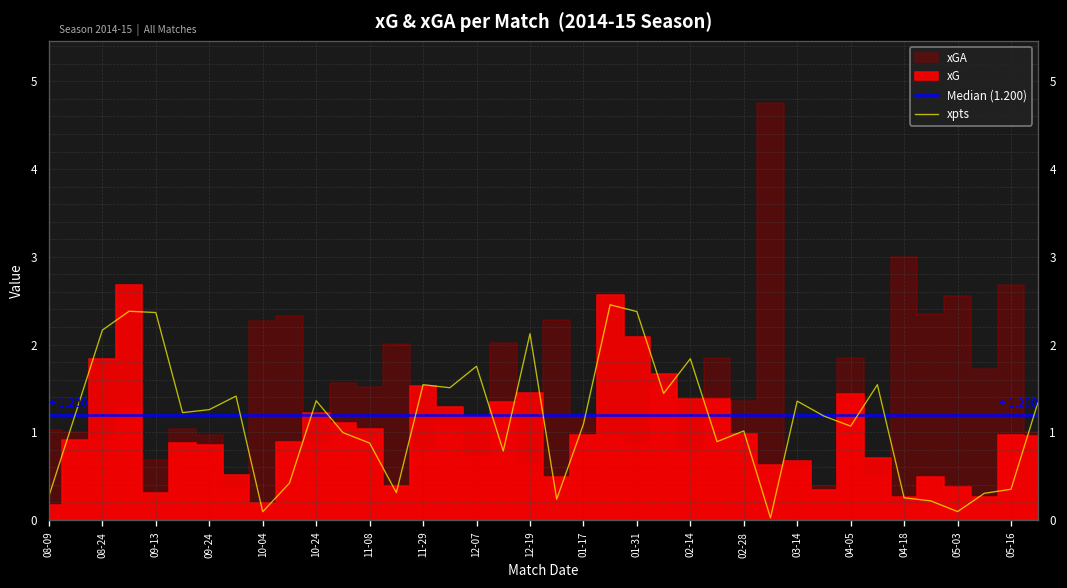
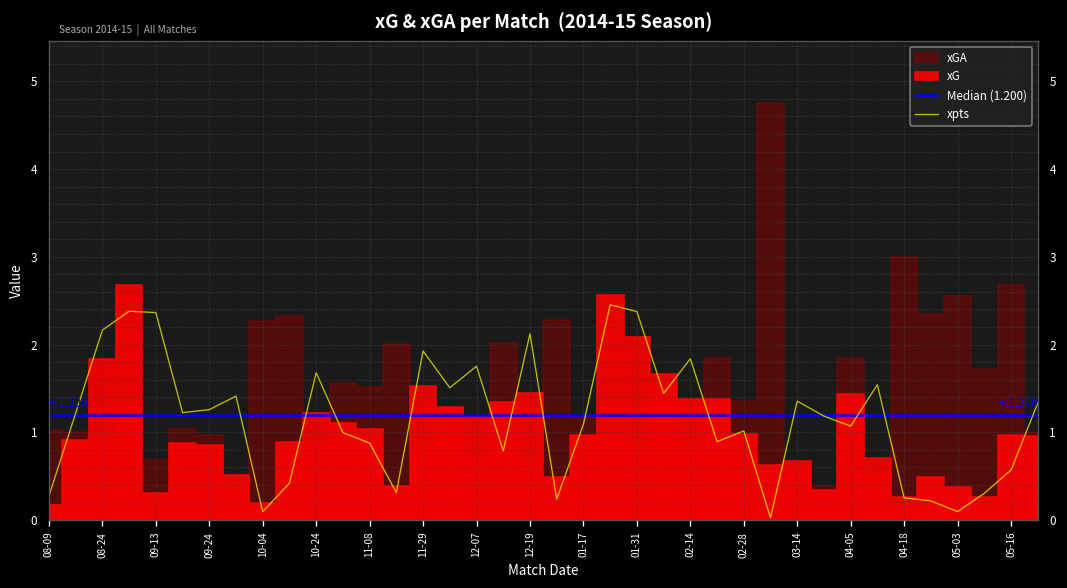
xpts, 10-24: 1.4 -> 1.7
xpts, 11-29: 1.5 -> 1.9
xpts, 05-16: 0.4 -> 0.6
